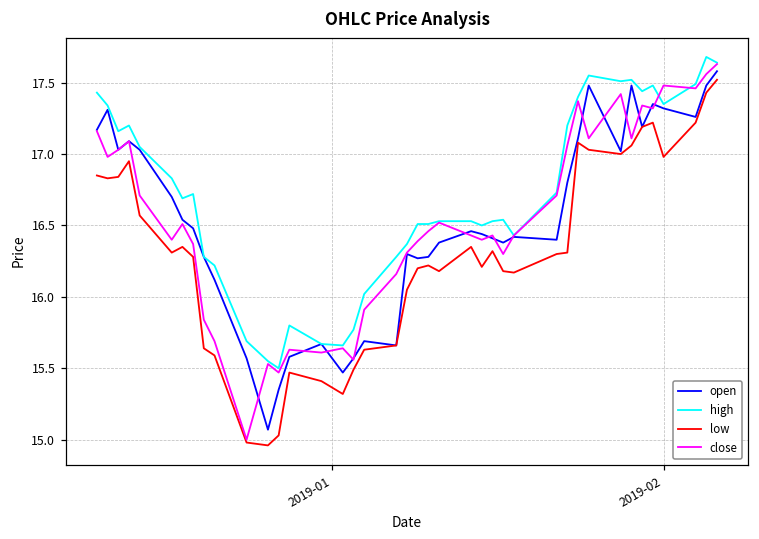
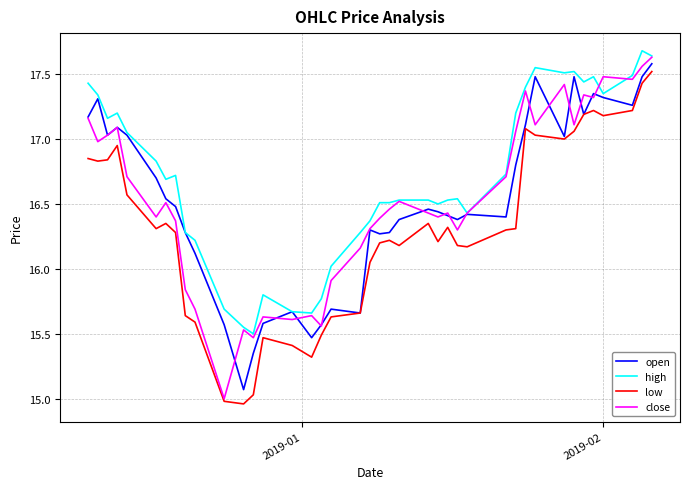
low, 2019-02: 16.98 -> 17.18
